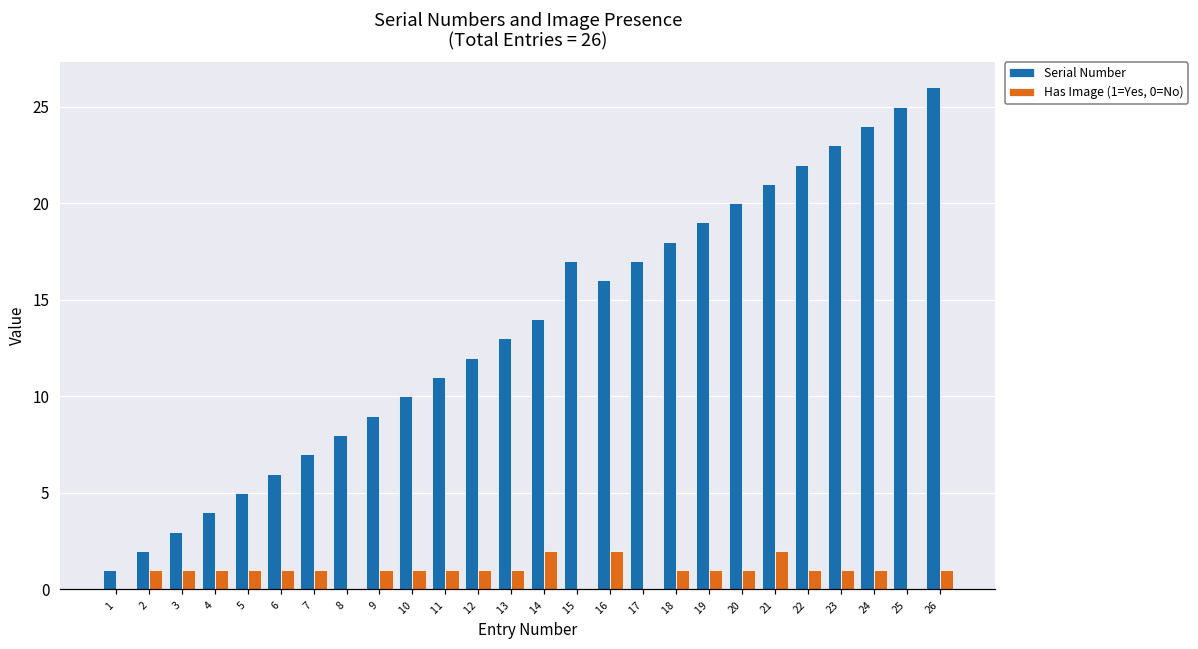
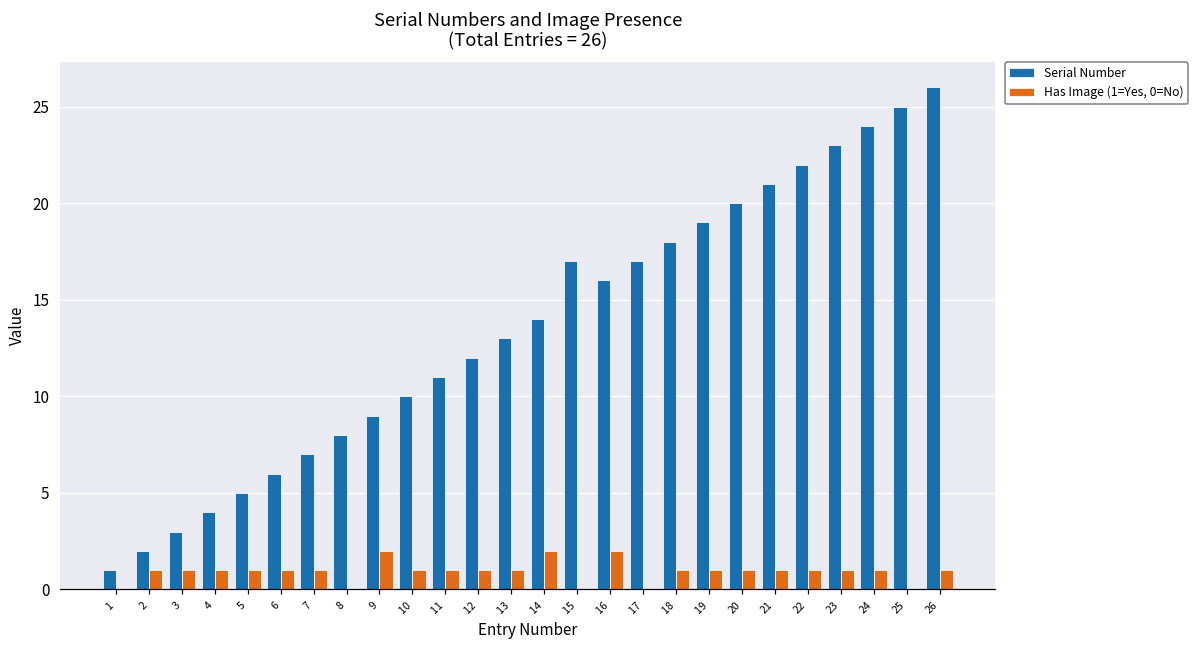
Has Image (1=Yes, 0=No), 9: 1 -> 2
Has Image (1=Yes, 0=No), 21: 2 -> 1
